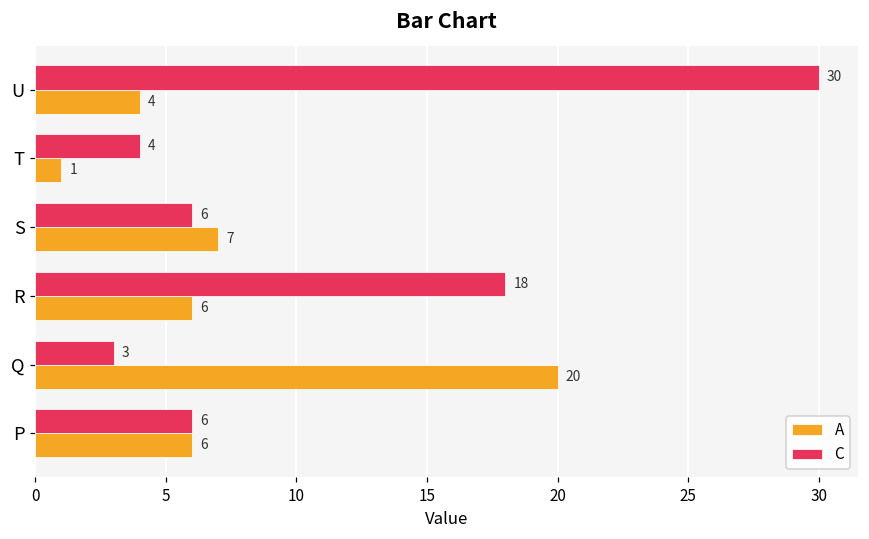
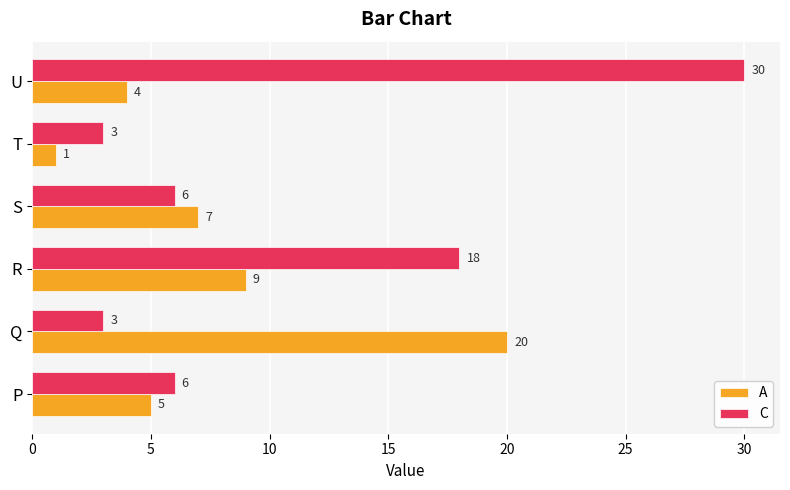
C, T: 4 -> 3
A, R: 6 -> 9
A, P: 6 -> 5
